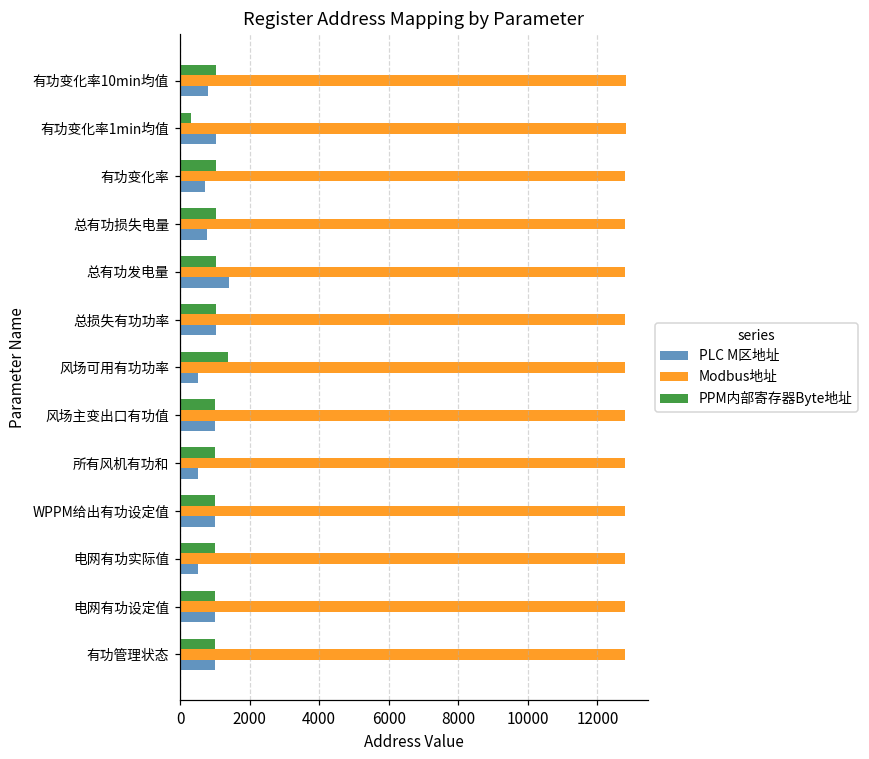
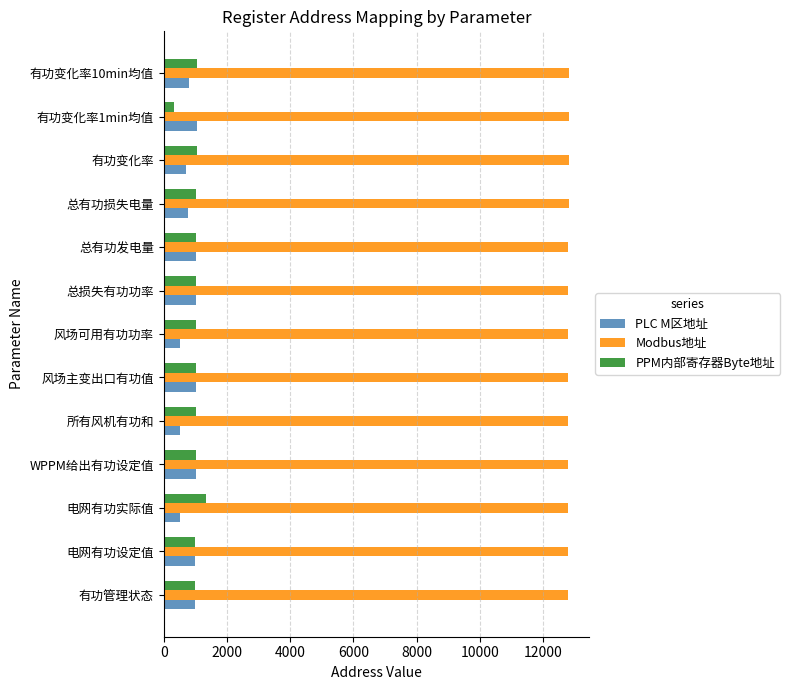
PLC M区地址, 总有功发电量: 1400 -> 1000
PPM内部寄存器Byte地址, 风场可用有功功率: 1400 -> 1000
PPM内部寄存器Byte地址, 电网有功实际值: 1000 -> 1300
